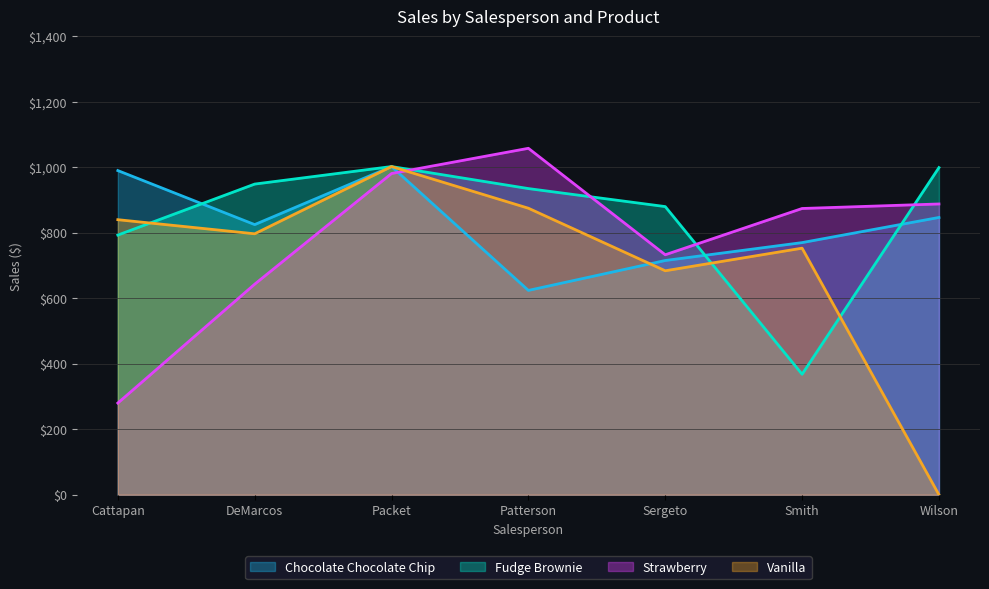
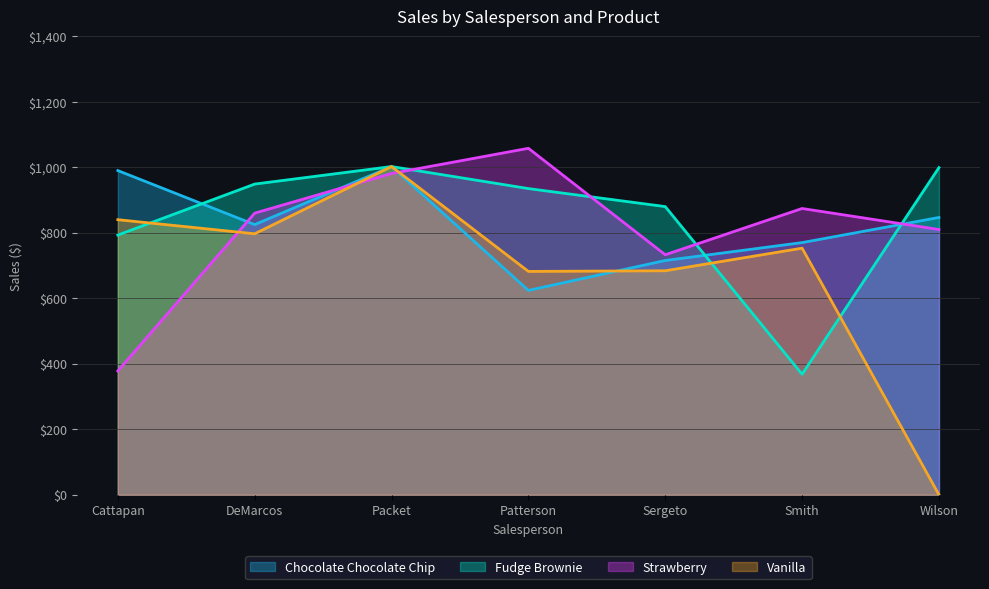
Strawberry, Cattapan: $280 -> $380
Strawberry, DeMarcos: $640 -> $860
Vanilla, Patterson: $880 -> $680
Strawberry, Wilson: $890 -> $810
